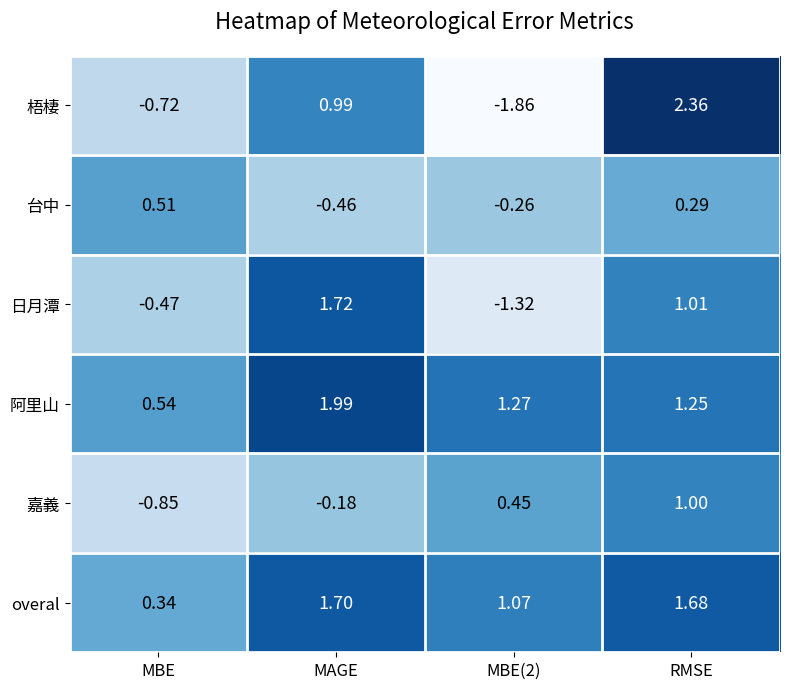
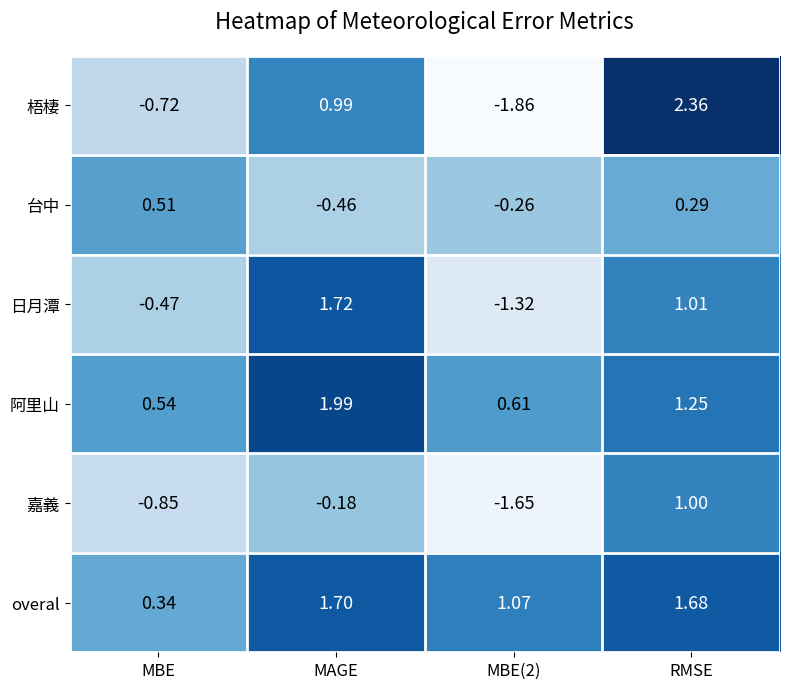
阿里山, MBE(2): 1.27 -> 0.61
嘉義, MBE(2): 0.45 -> -1.65
